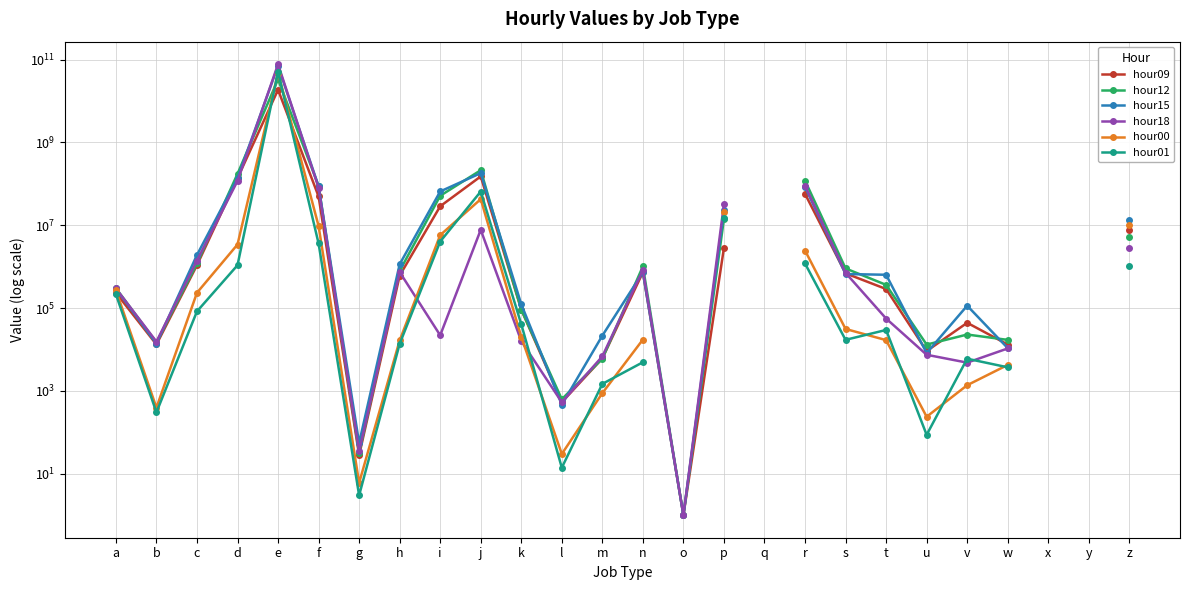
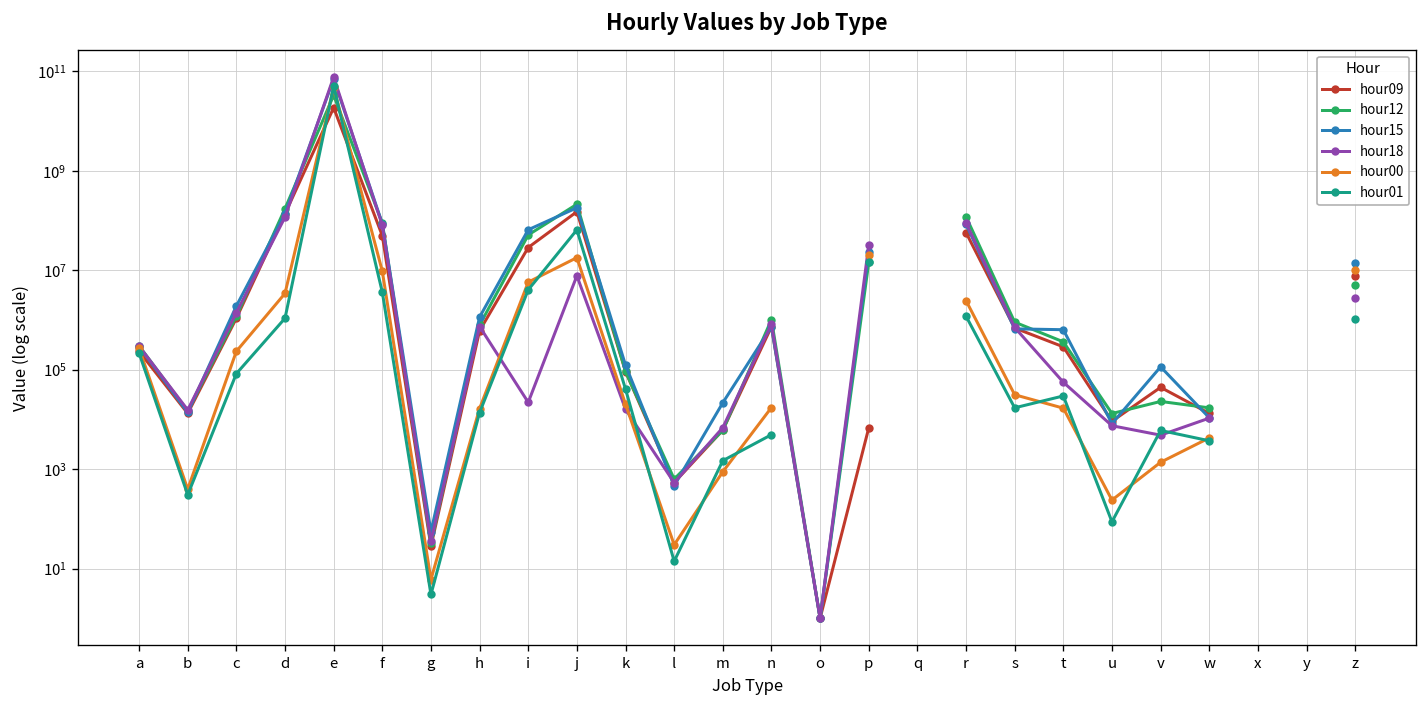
hour00, j: 40000000 -> 18000000
hour09, p: 3000000 -> 7000
